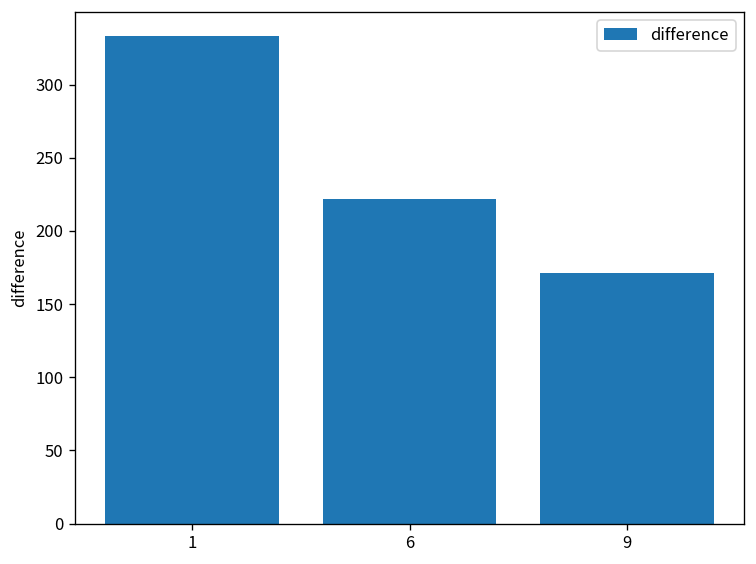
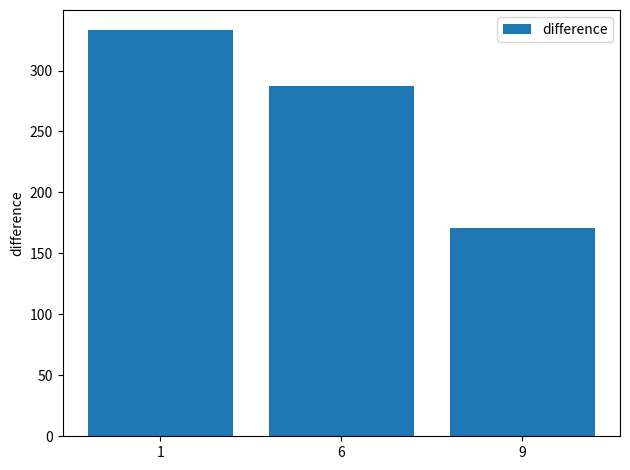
6: 222 -> 287
